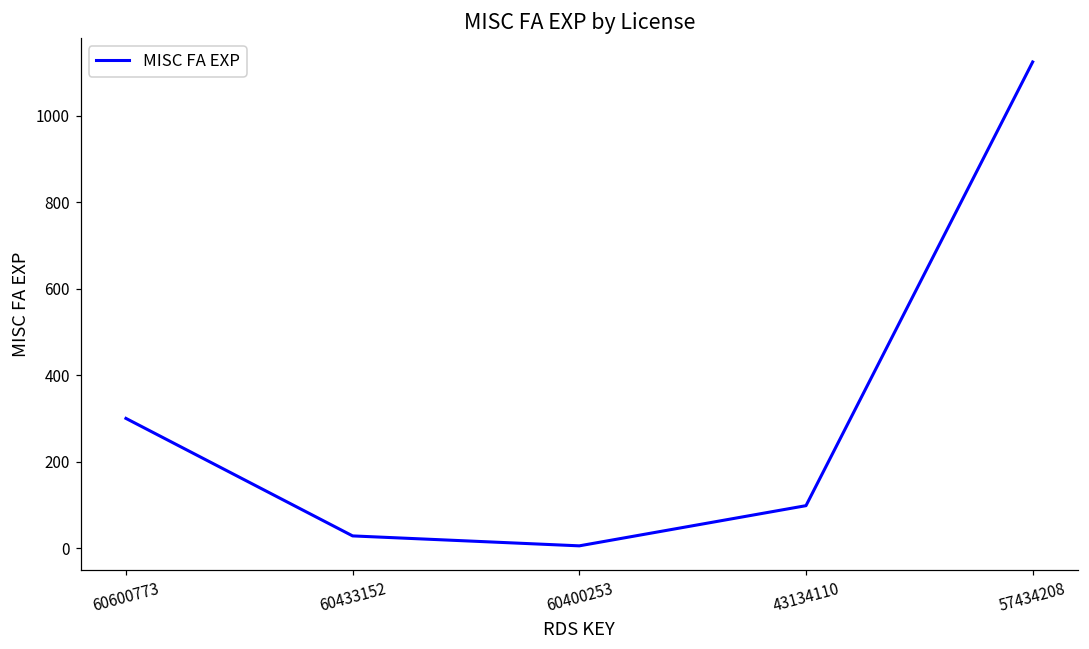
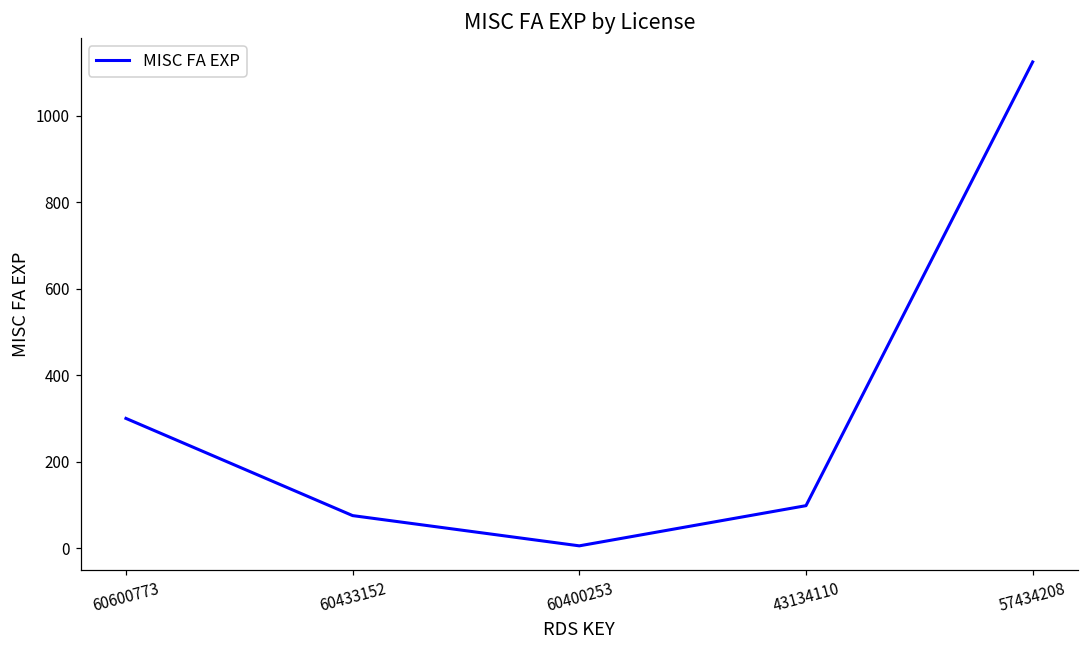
60433152: 30 -> 80
